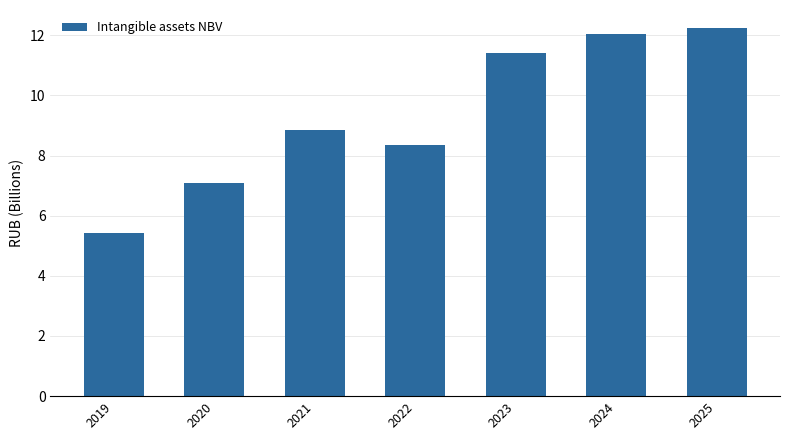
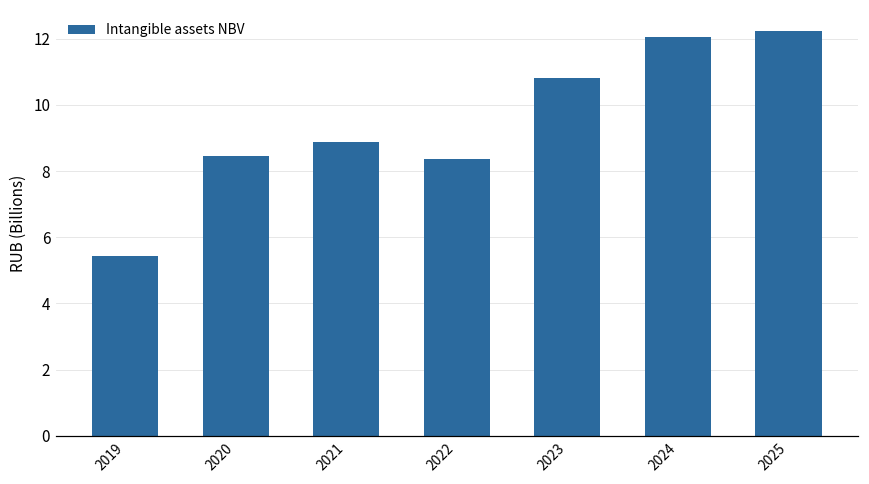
2020: 7.1 -> 8.4
2023: 11.4 -> 10.8
